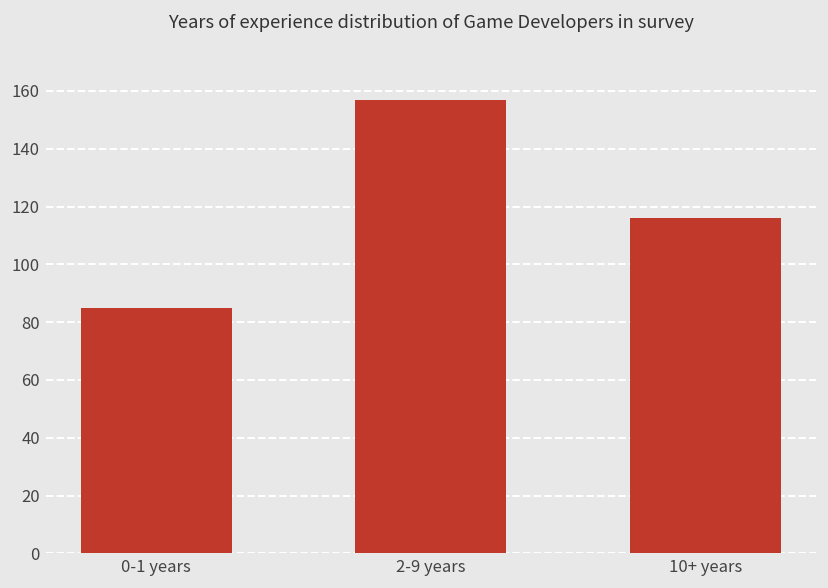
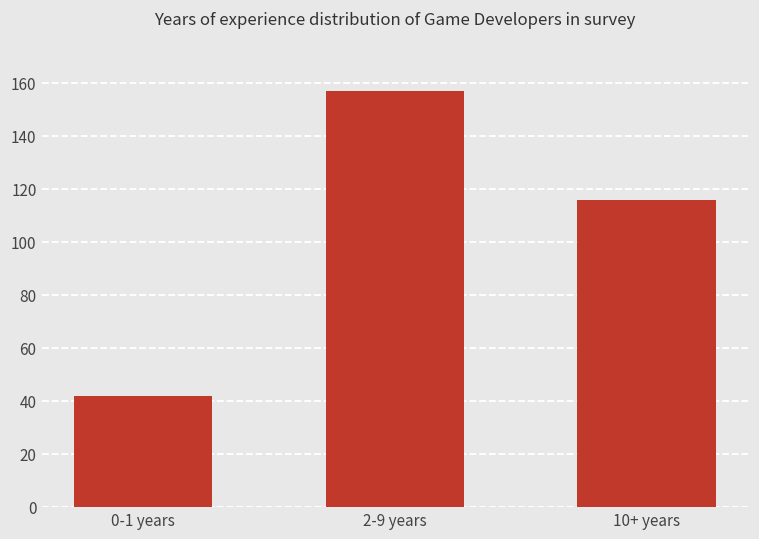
0-1 years: 85 -> 42
